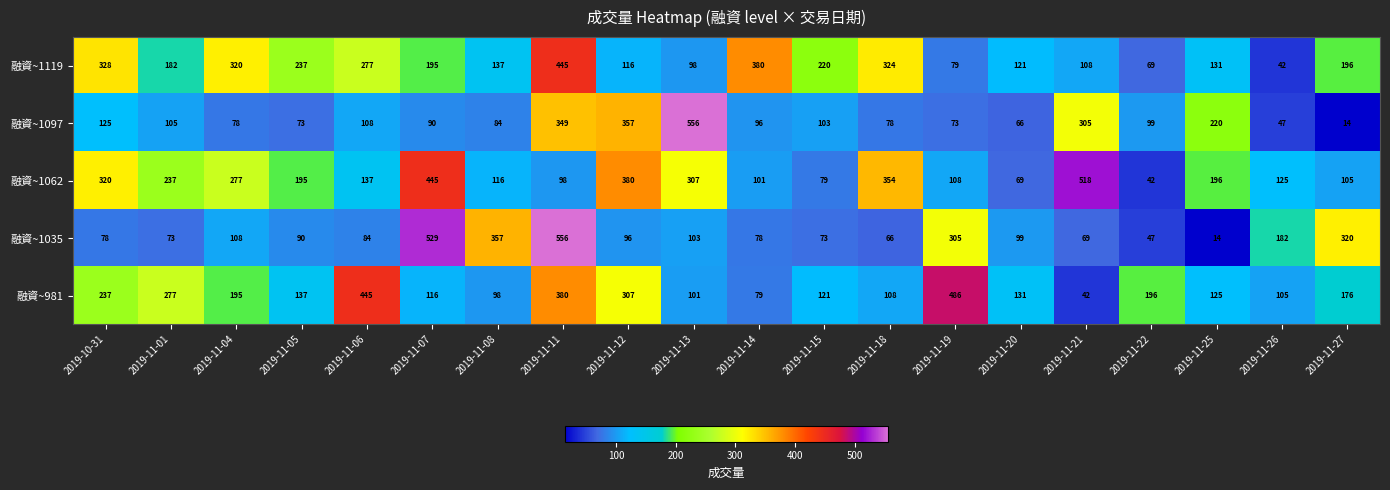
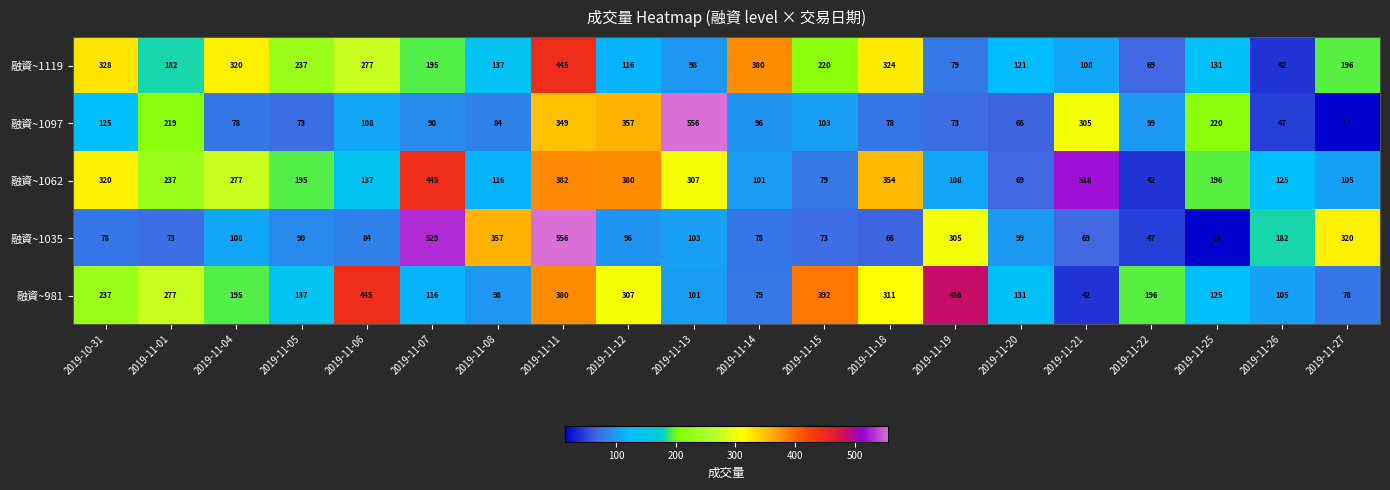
融資~1097, 2019-11-01: 105 -> 219
融資~1062, 2019-11-11: 98 -> 382
融資~981, 2019-11-15: 121 -> 392
融資~981, 2019-11-18: 108 -> 311
融資~981, 2019-11-27: 176 -> 78
